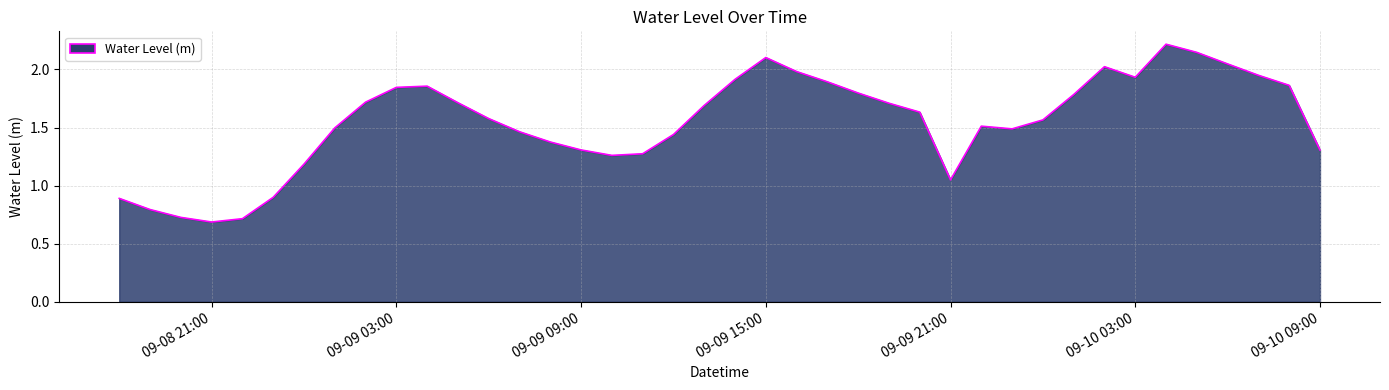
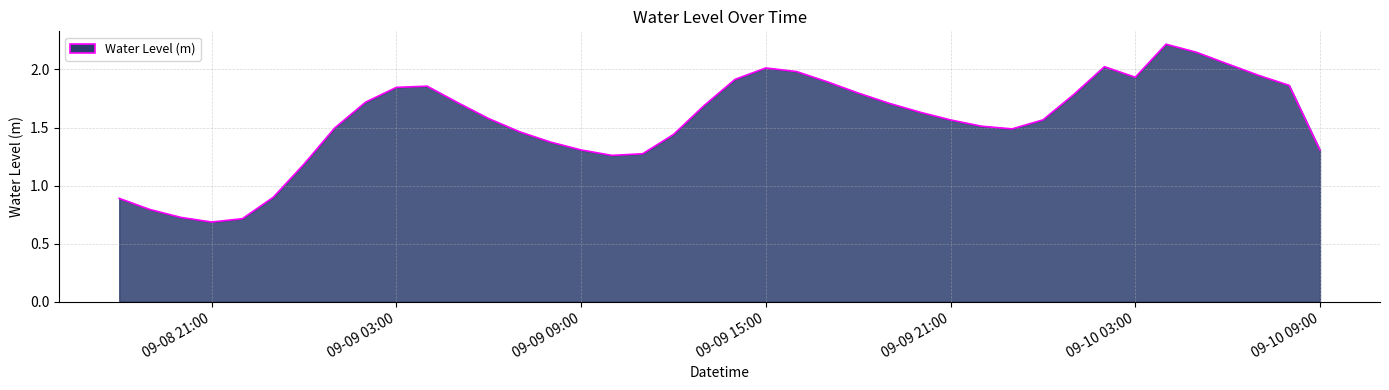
09-09 15:00: 2.10 -> 2.01
09-09 21:00: 1.05 -> 1.57
